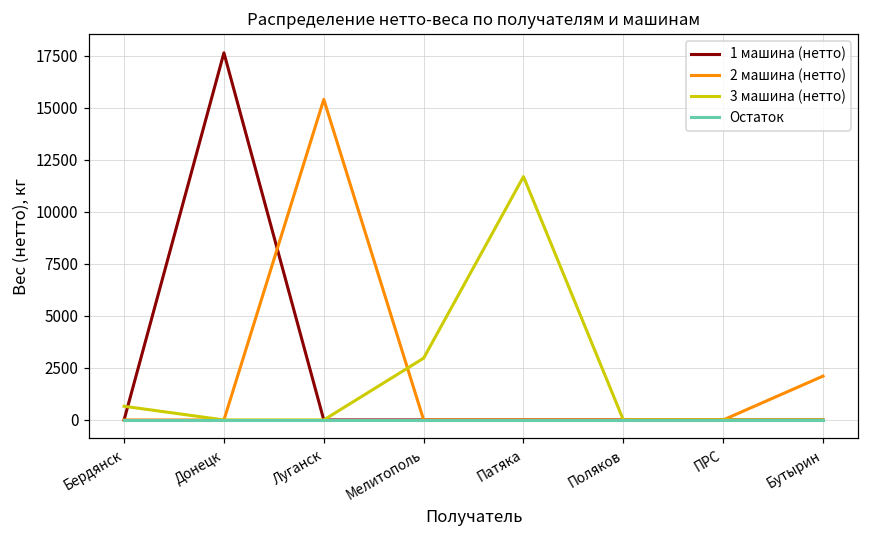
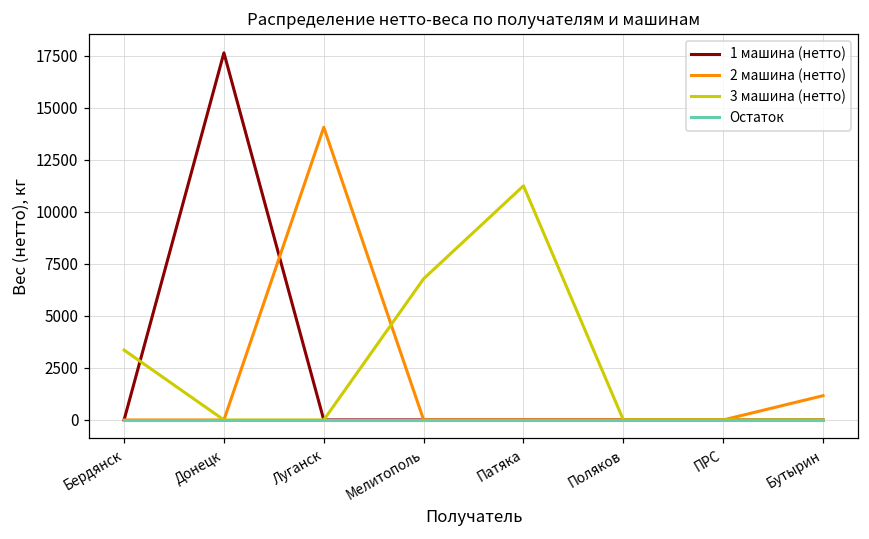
3 машина (нетто), Бердянск: 700 -> 3400
2 машина (нетто), Луганск: 15400 -> 14100
3 машина (нетто), Мелитополь: 3000 -> 6800
3 машина (нетто), Патяка: 11700 -> 11300
2 машина (нетто), Бутырин: 2100 -> 1200
